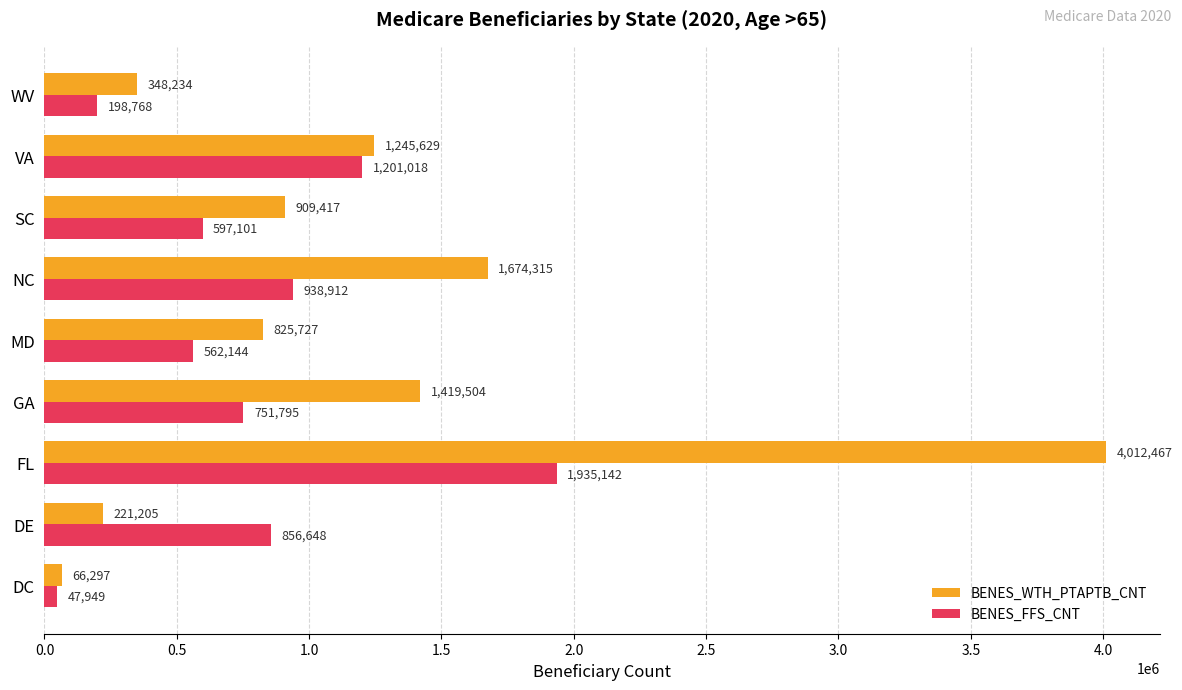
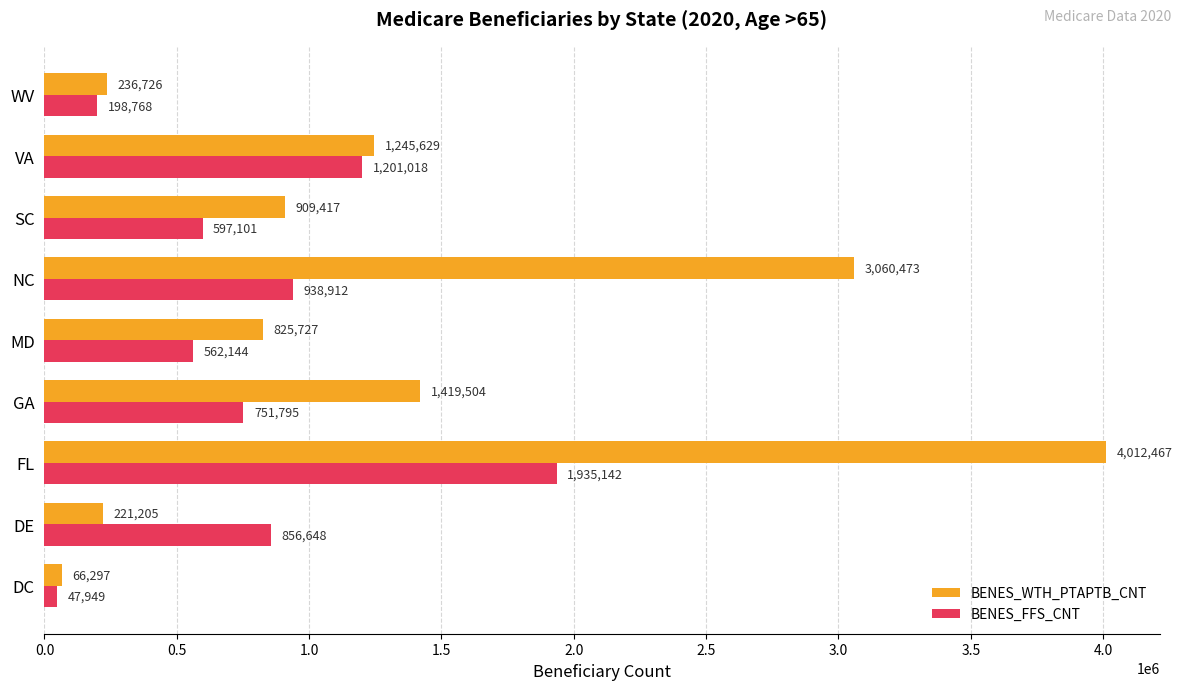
BENES_WTH_PTAPTB_CNT, WV: 348,234 -> 236,726
BENES_WTH_PTAPTB_CNT, NC: 1,674,315 -> 3,060,473
